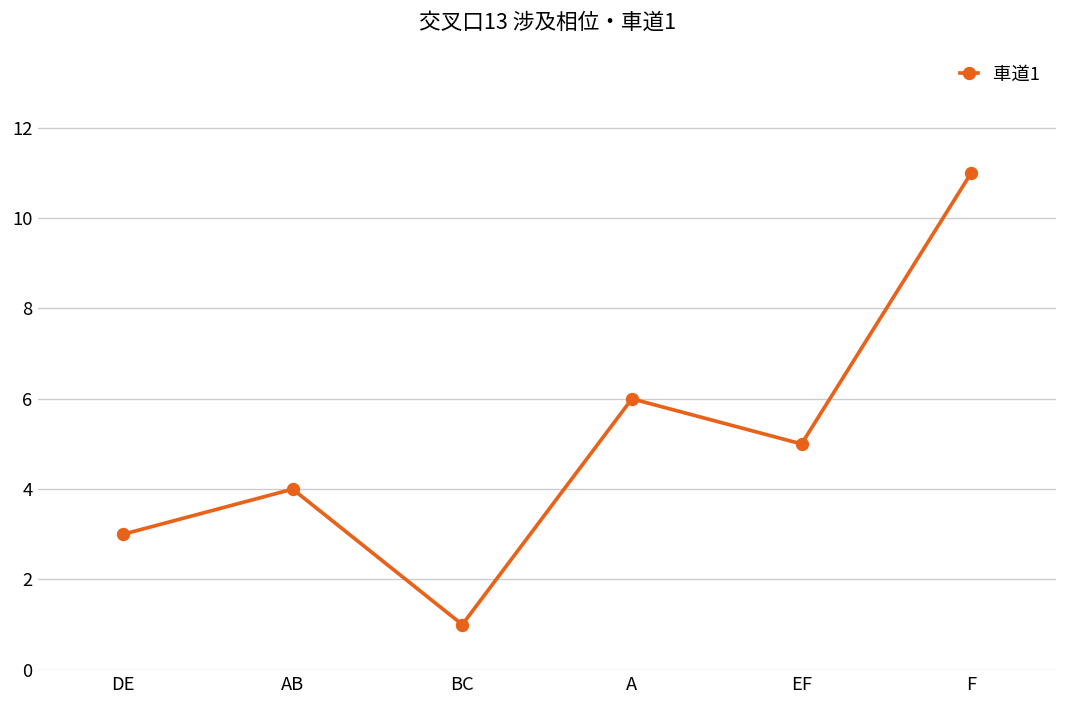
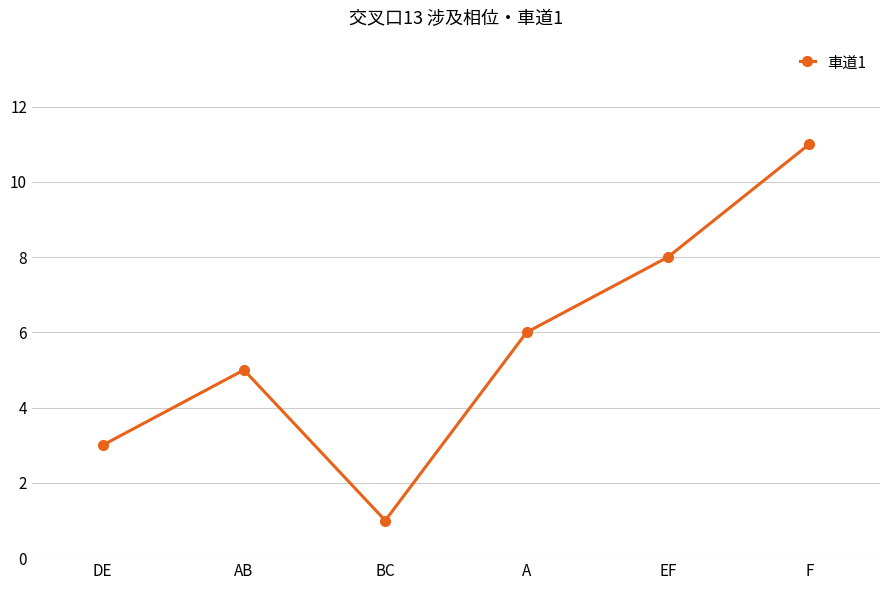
AB: 4 -> 5
EF: 5 -> 8
